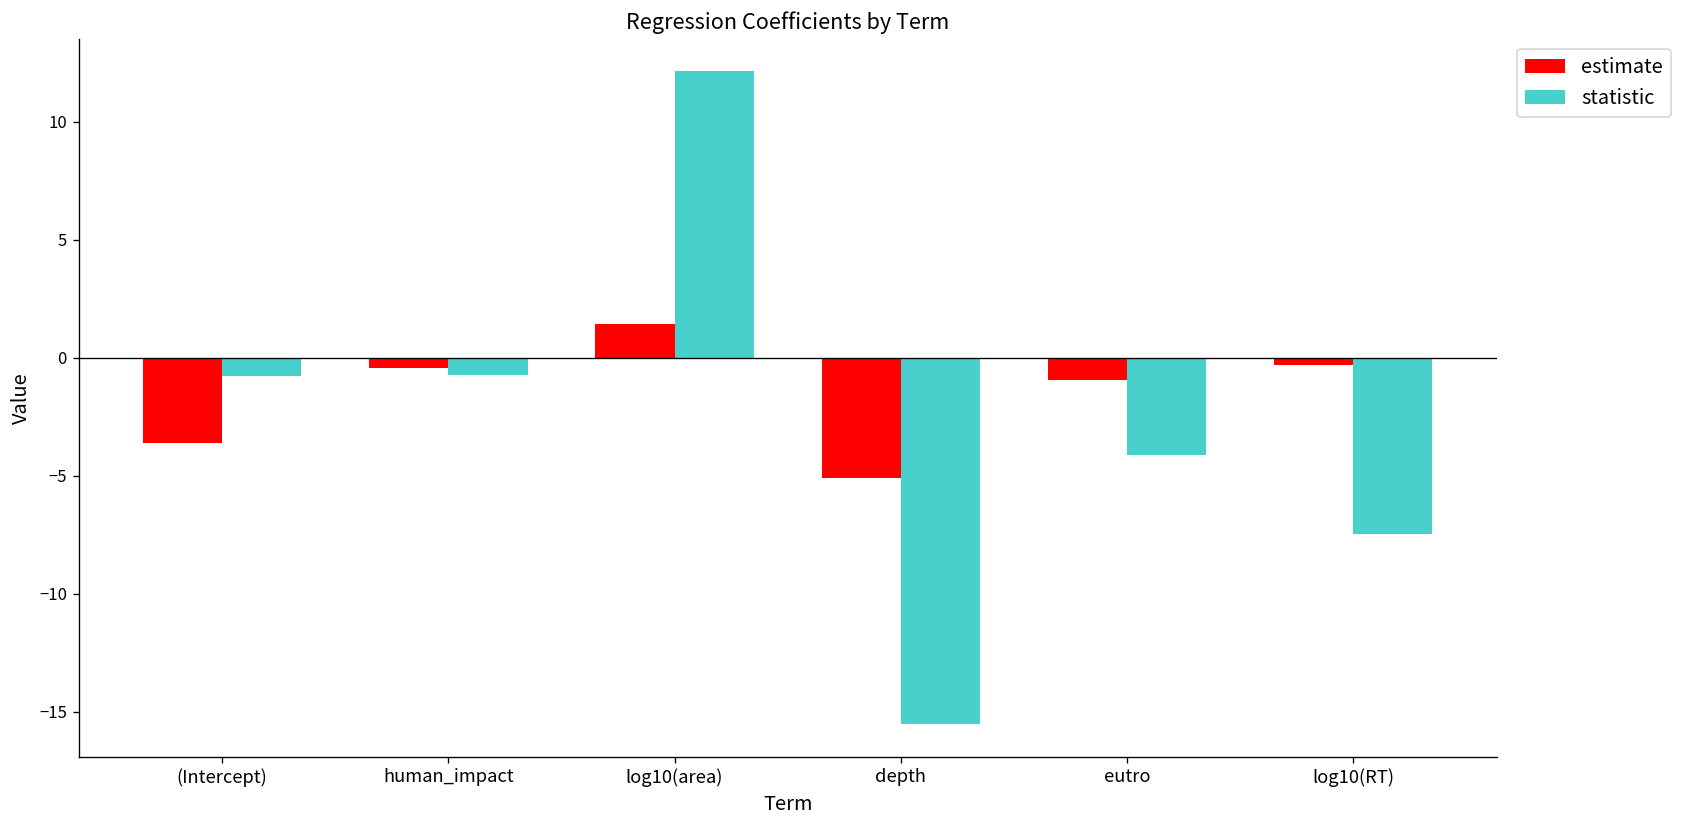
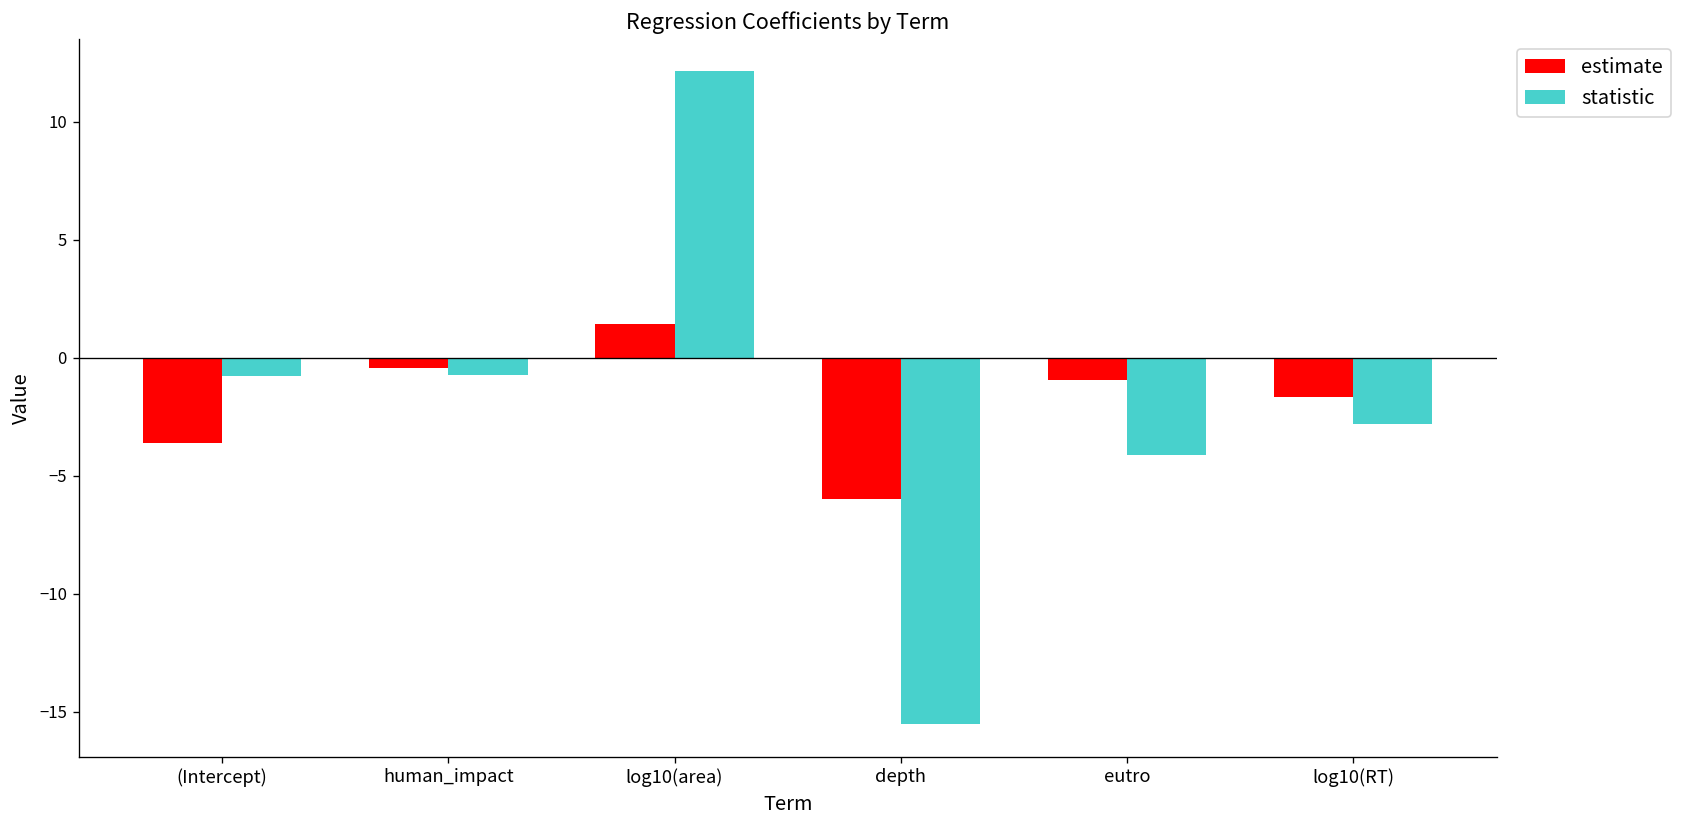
estimate, depth: -5.1 -> -6.0
estimate, log10(RT): -0.3 -> -1.6
statistic, log10(RT): -7.5 -> -2.8
